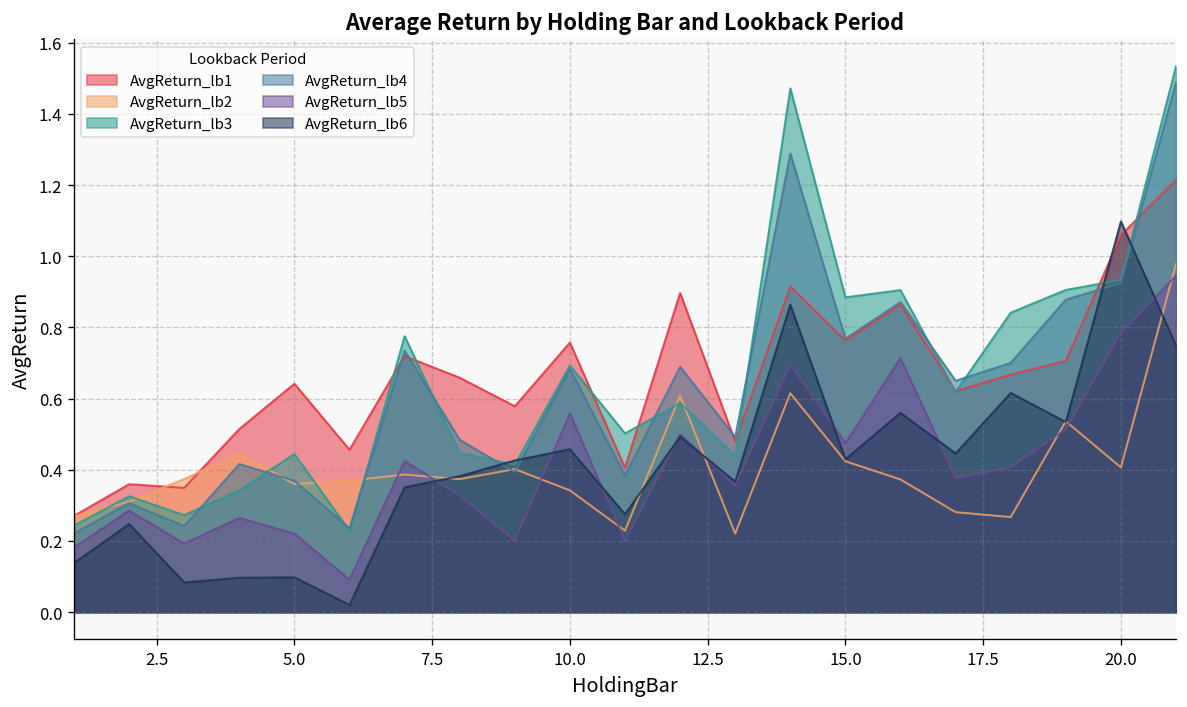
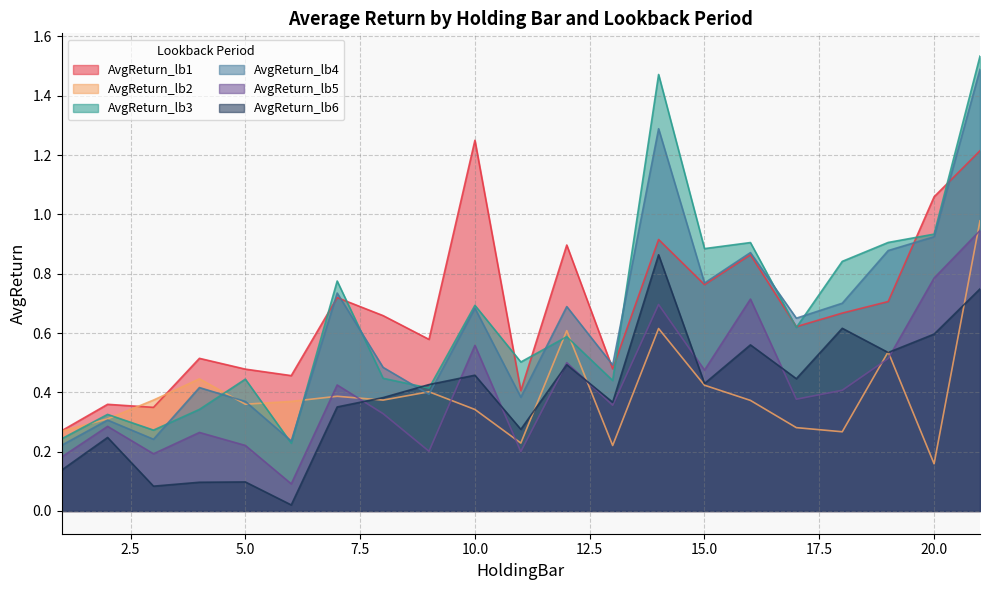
AvgReturn_lb1, 5.0: 0.64 -> 0.48
AvgReturn_lb1, 10.0: 0.76 -> 1.25
AvgReturn_lb2, 20.0: 0.41 -> 0.16
AvgReturn_lb6, 20.0: 1.10 -> 0.60
